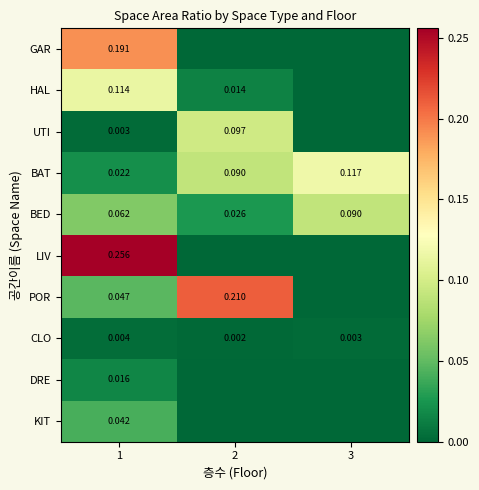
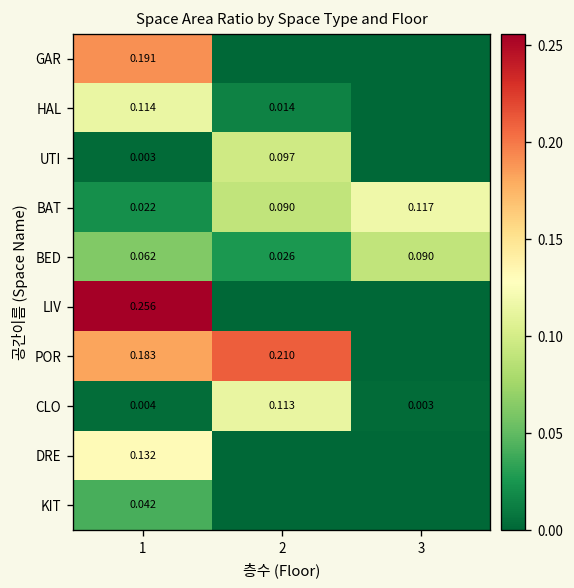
POR, 1: 0.047 -> 0.183
CLO, 2: 0.002 -> 0.113
DRE, 1: 0.016 -> 0.132
